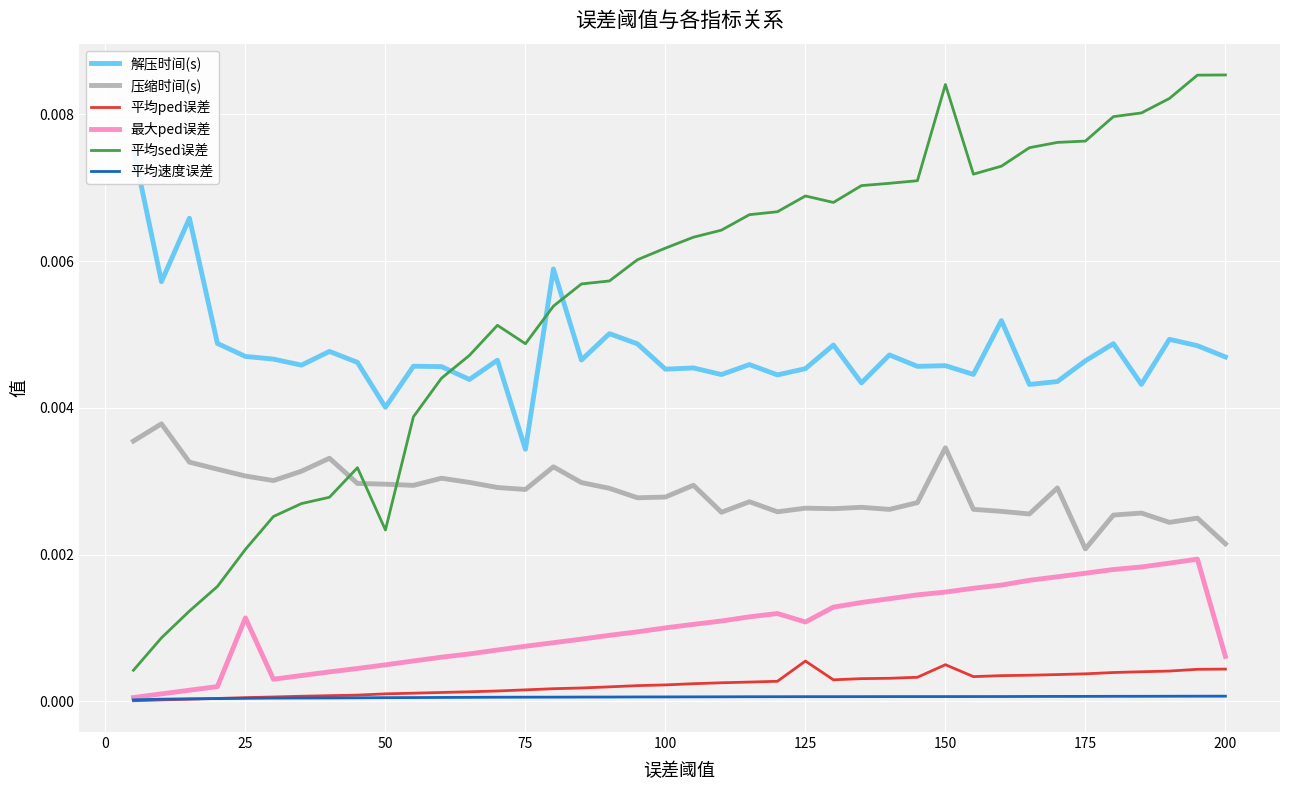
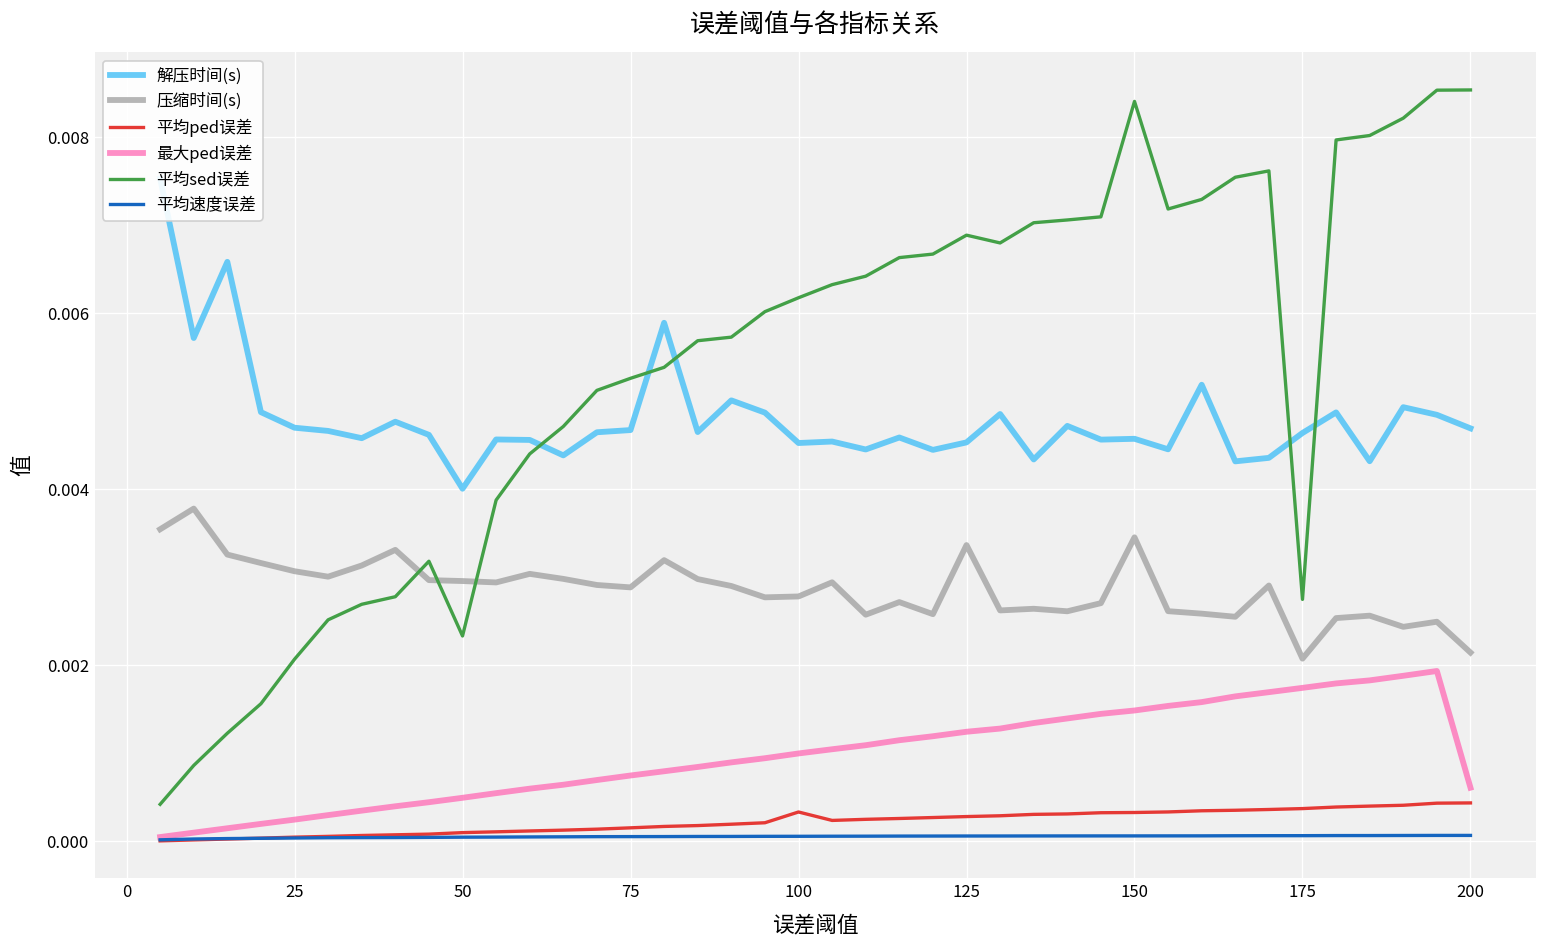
最大ped误差, 25: 0.0011 -> 0.0002
解压时间(s), 75: 0.0034 -> 0.0047
平均sed误差, 75: 0.0049 -> 0.0053
平均ped误差, 100: 0.0002 -> 0.0003
压缩时间(s), 125: 0.0026 -> 0.0034
平均ped误差, 125: 0.0005 -> 0.0003
最大ped误差, 125: 0.0011 -> 0.0012
平均ped误差, 150: 0.0005 -> 0.0003
平均sed误差, 175: 0.0076 -> 0.0027
